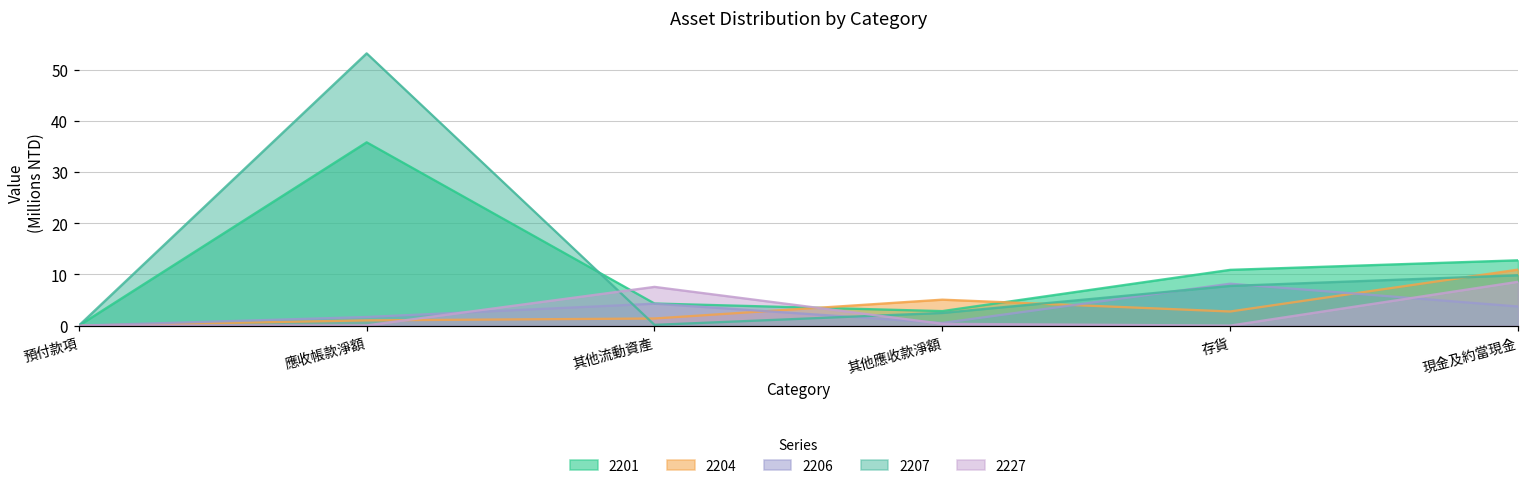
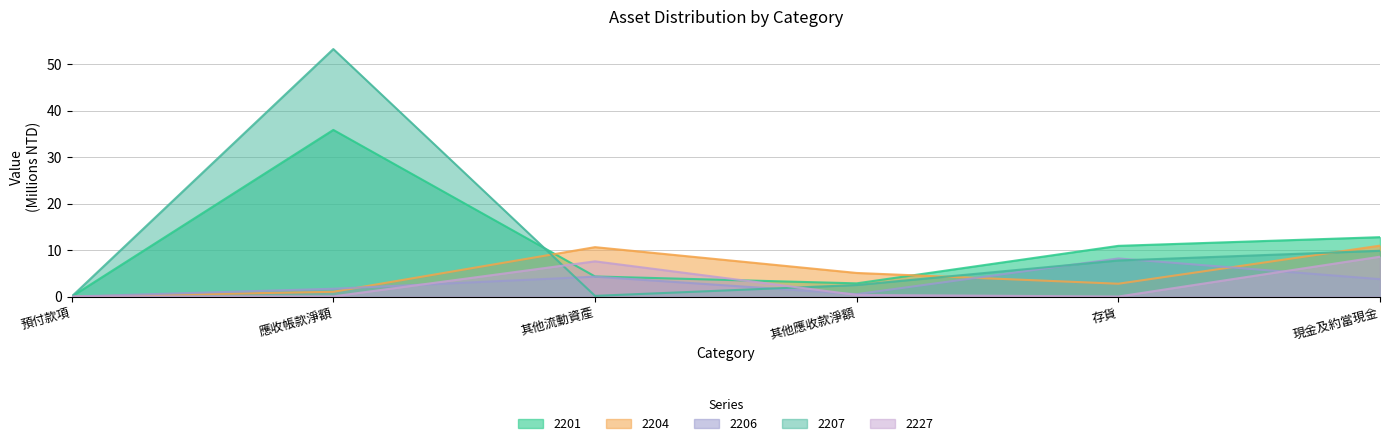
2204, 其他流動資產: 1 -> 11
